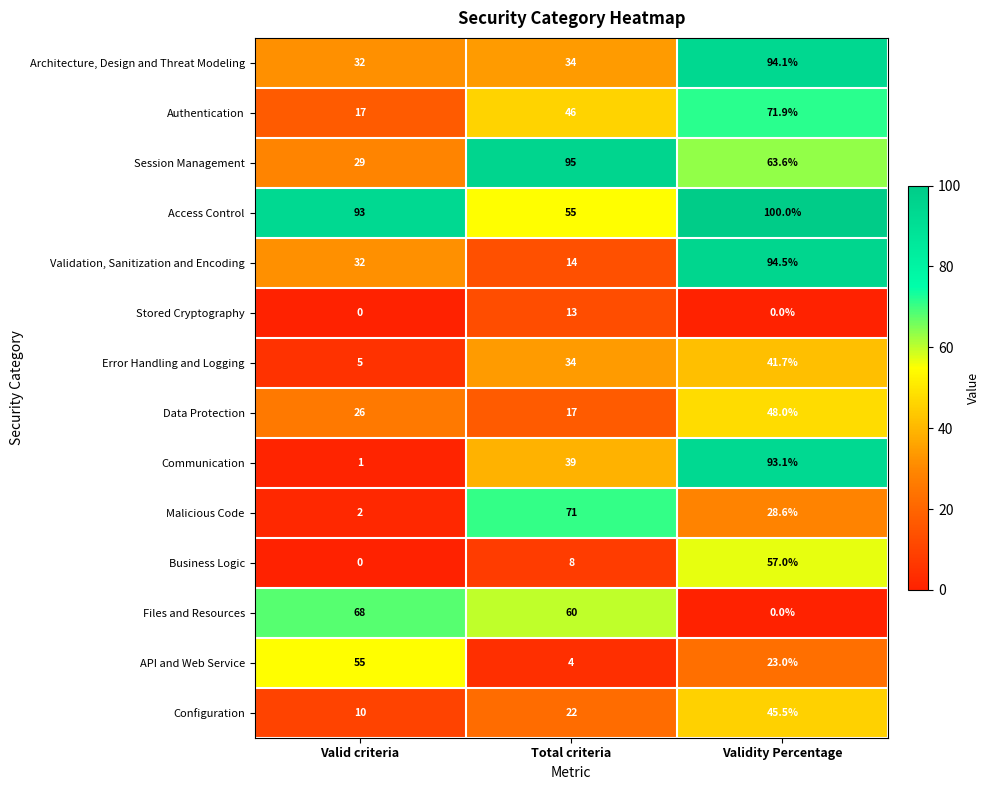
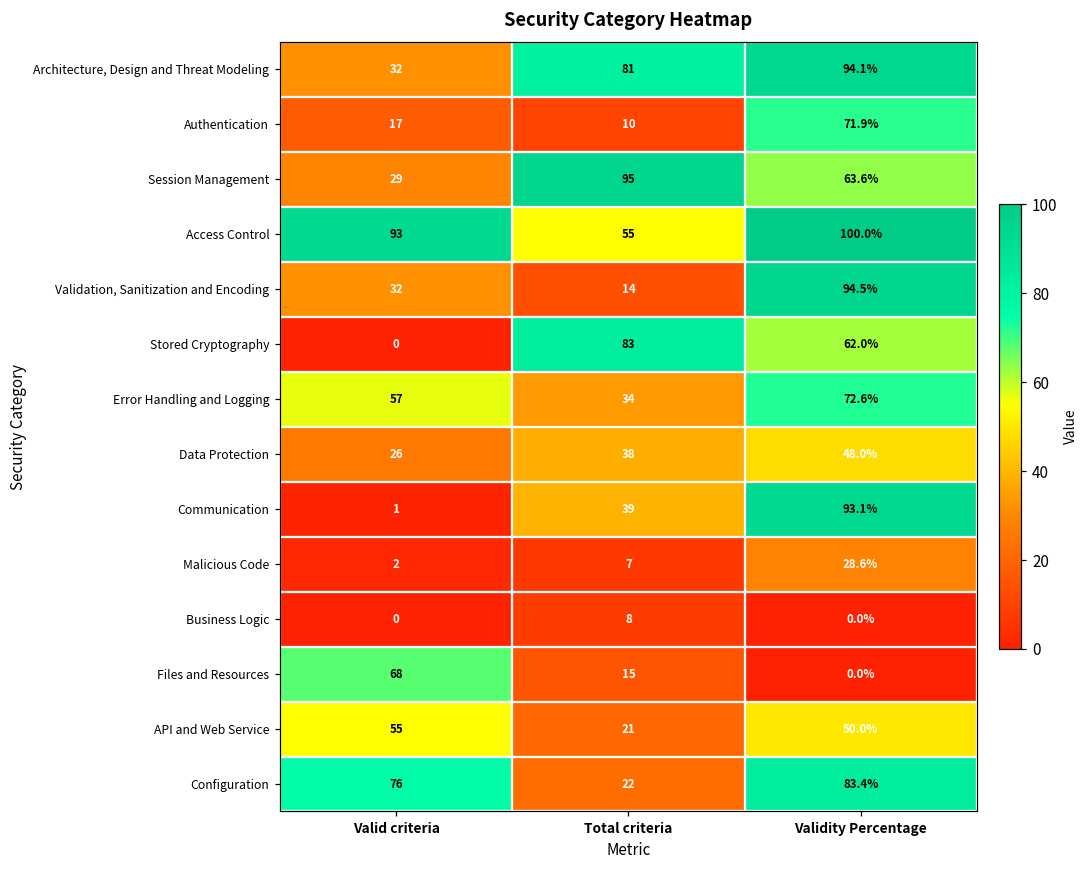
Architecture, Design and Threat Modeling, Total criteria: 34 -> 81
Authentication, Total criteria: 46 -> 10
Stored Cryptography, Total criteria: 13 -> 83
Stored Cryptography, Validity Percentage: 0.0% -> 62.0%
Error Handling and Logging, Valid criteria: 5 -> 57
Error Handling and Logging, Validity Percentage: 41.7% -> 72.6%
Data Protection, Total criteria: 17 -> 38
Malicious Code, Total criteria: 71 -> 7
Business Logic, Validity Percentage: 57.0% -> 0.0%
Files and Resources, Total criteria: 60 -> 15
API and Web Service, Total criteria: 4 -> 21
API and Web Service, Validity Percentage: 23.0% -> 50.0%
Configuration, Valid criteria: 10 -> 76
Configuration, Validity Percentage: 45.5% -> 83.4%
